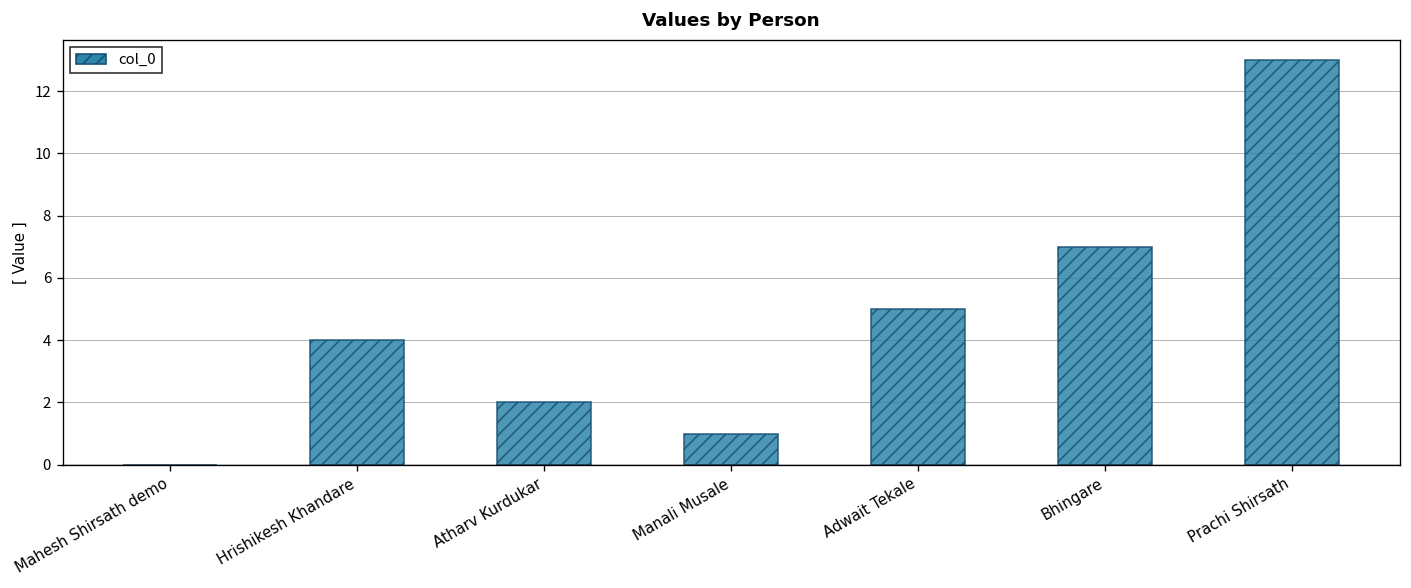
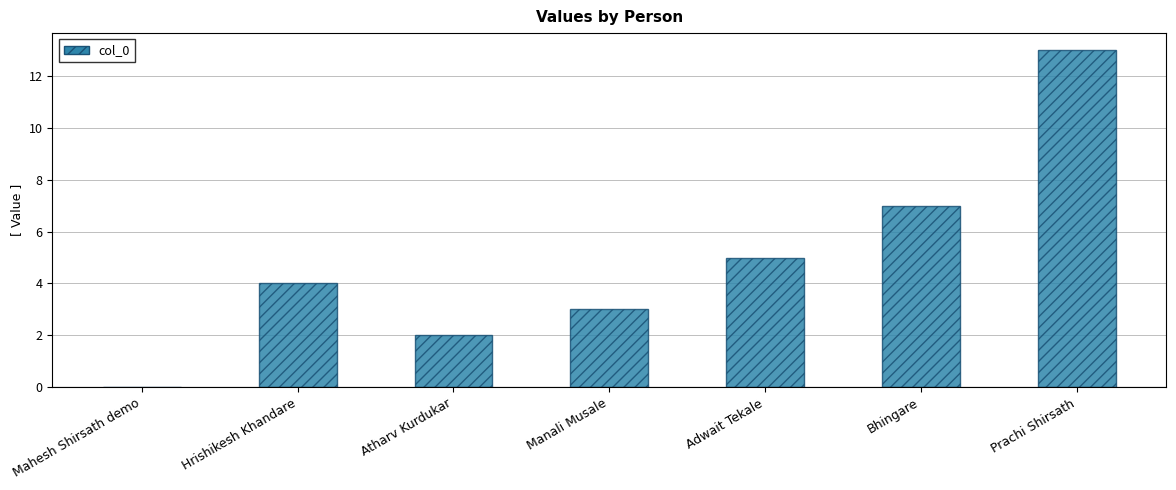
Manali Musale: 1 -> 3
